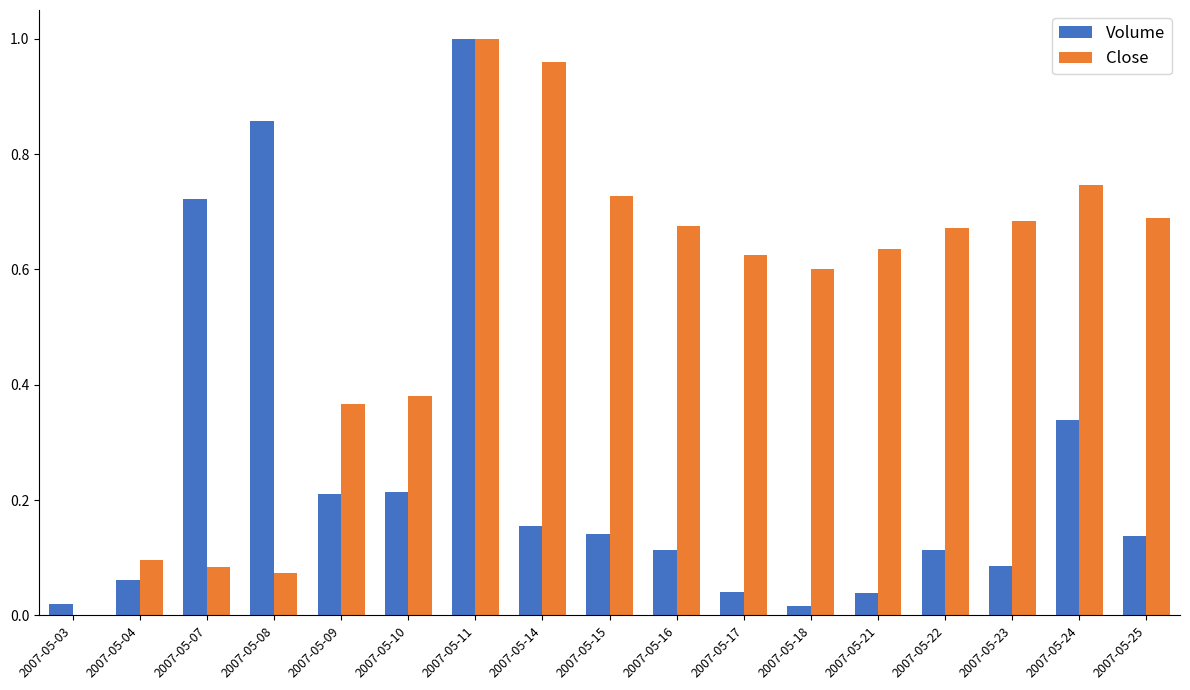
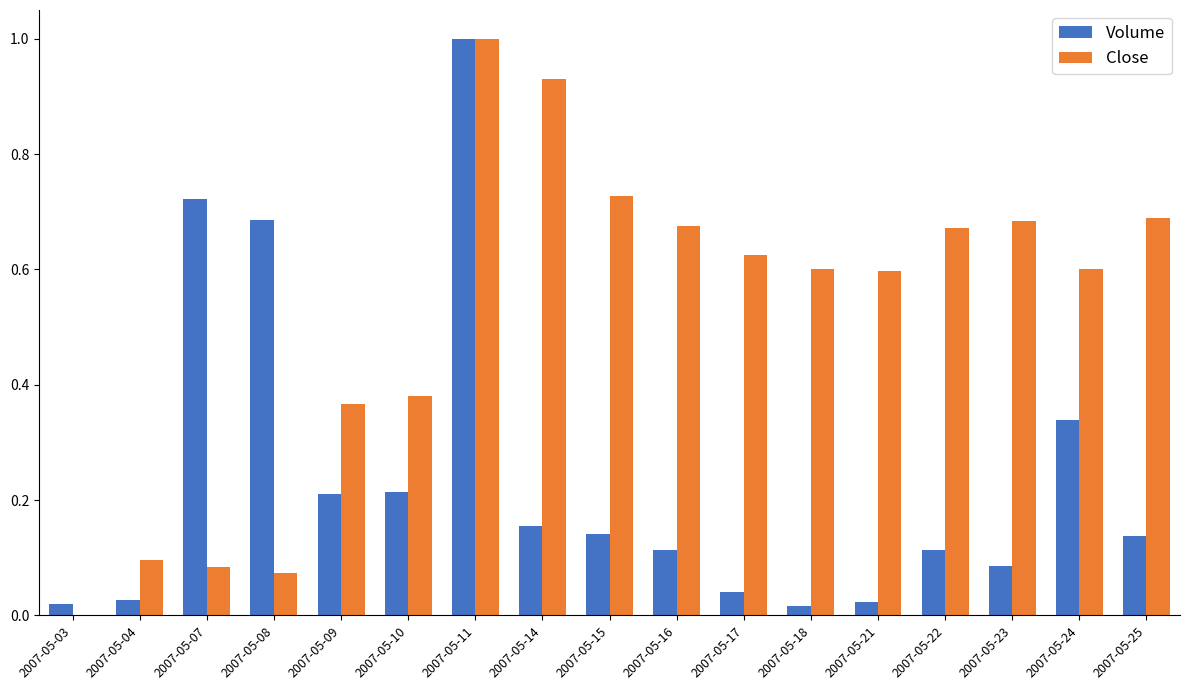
Volume, 2007-05-04: 0.06 -> 0.03
Volume, 2007-05-08: 0.86 -> 0.69
Close, 2007-05-14: 0.96 -> 0.93
Volume, 2007-05-21: 0.04 -> 0.02
Close, 2007-05-21: 0.64 -> 0.60
Close, 2007-05-24: 0.75 -> 0.60
